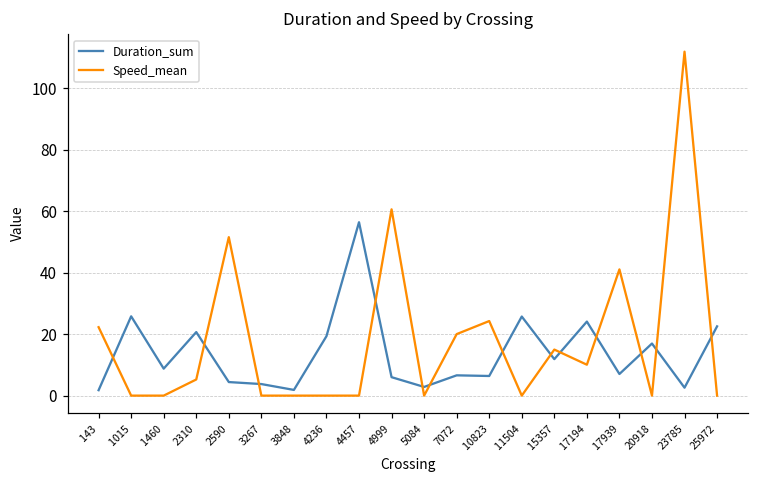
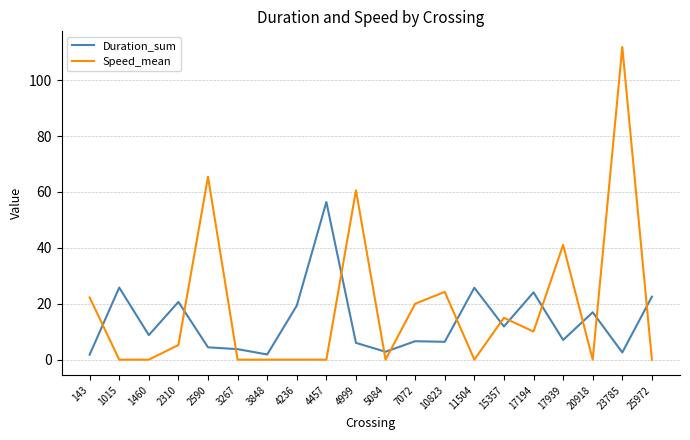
Speed_mean, 2590: 52 -> 65
